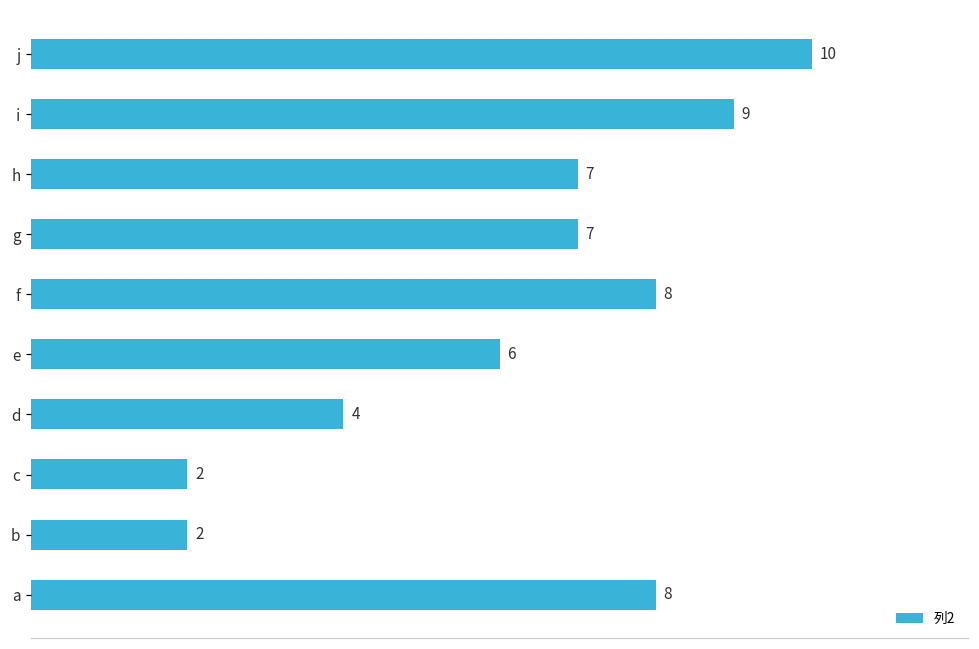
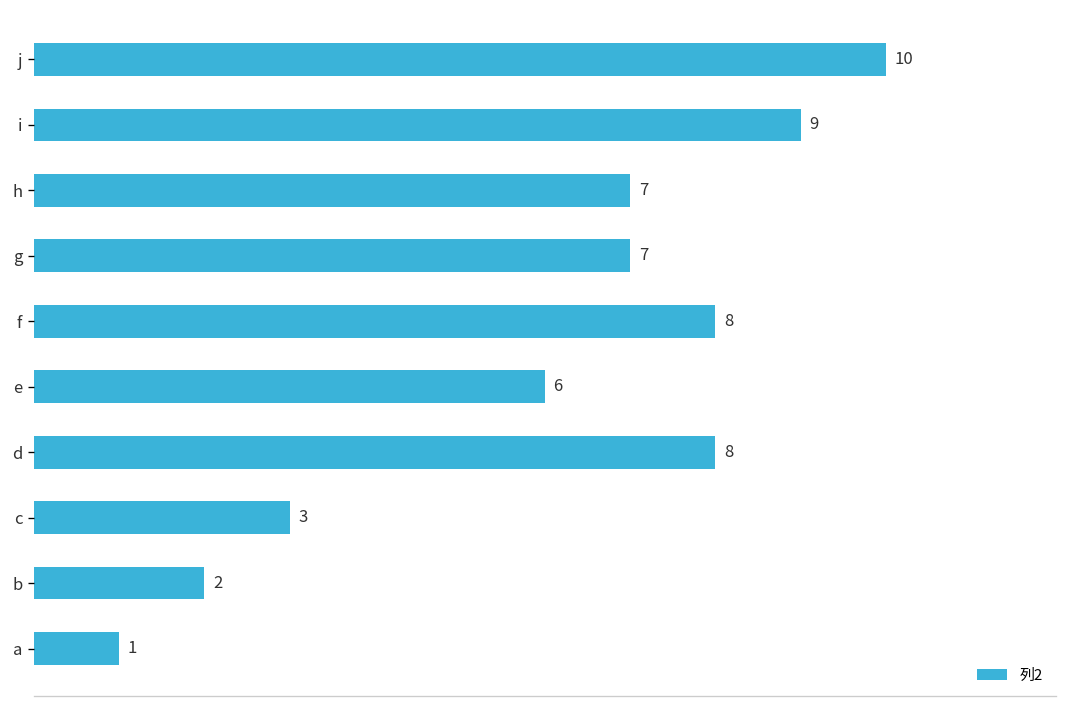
d: 4 -> 8
c: 2 -> 3
a: 8 -> 1
